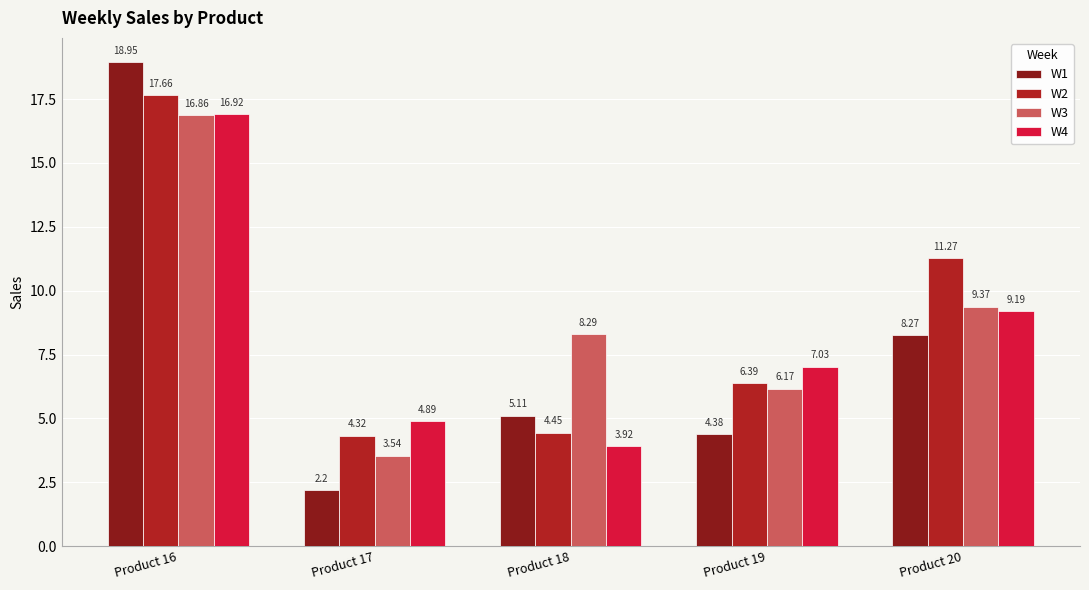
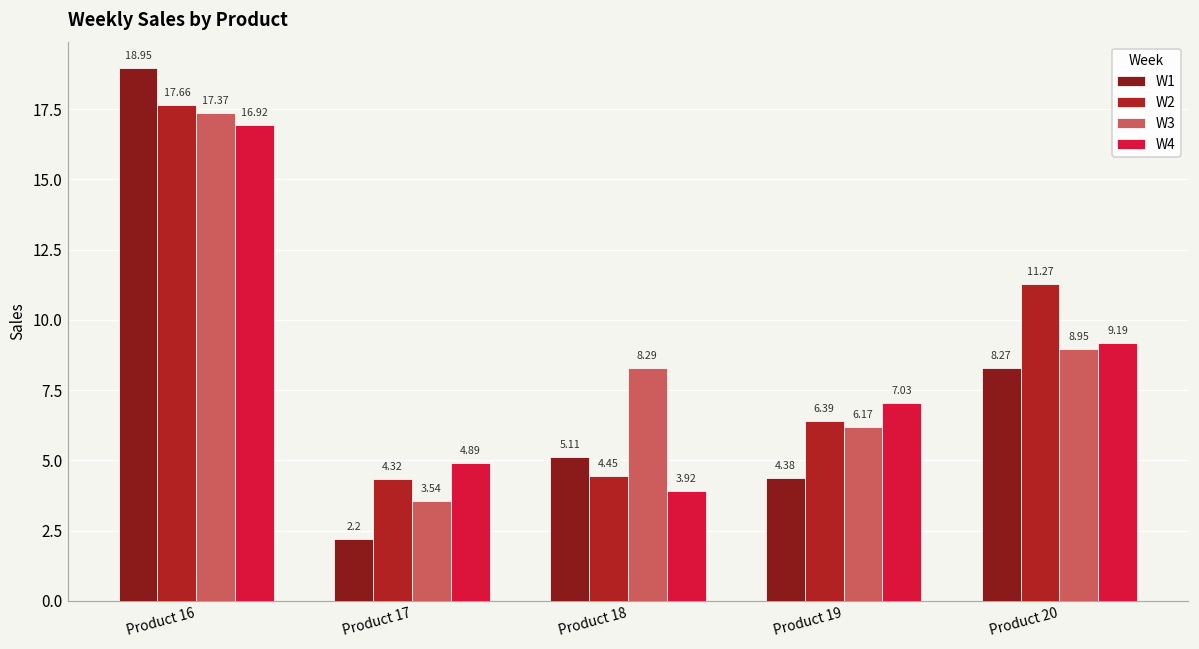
W3, Product 16: 16.86 -> 17.37
W3, Product 20: 9.37 -> 8.95
